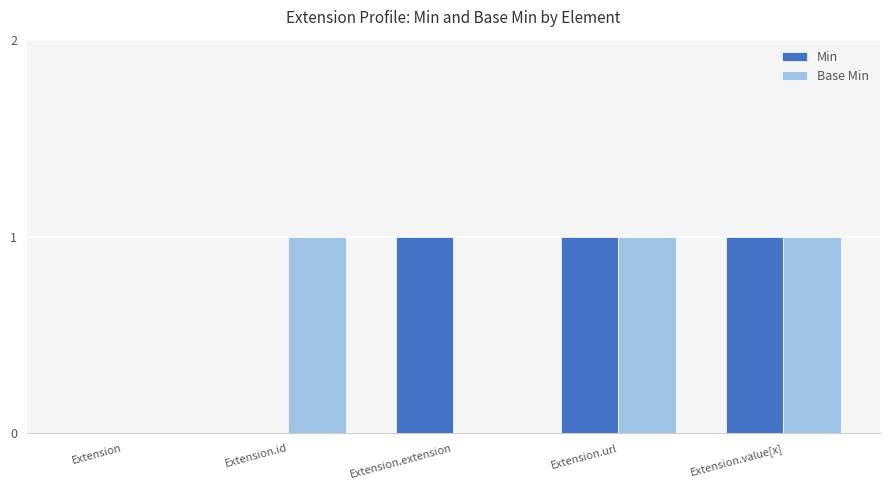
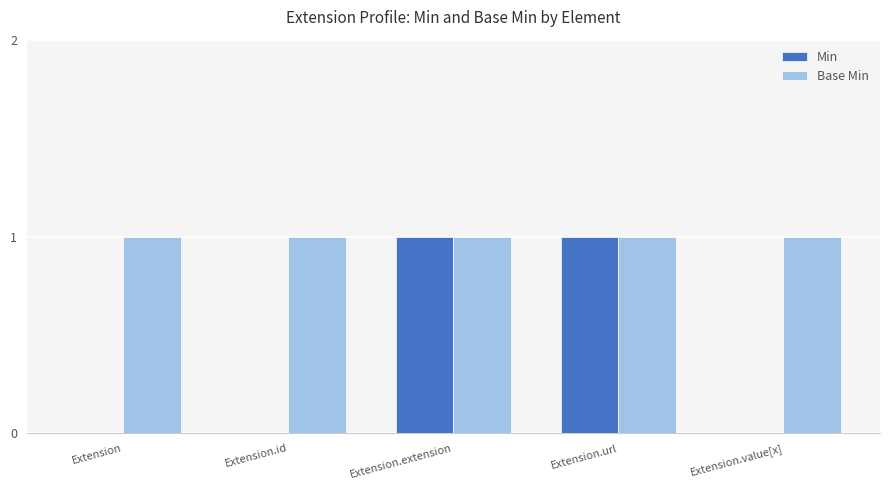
Base Min, Extension: 0 -> 1
Base Min, Extension.extension: 0 -> 1
Min, Extension.value[x]: 1 -> 0
